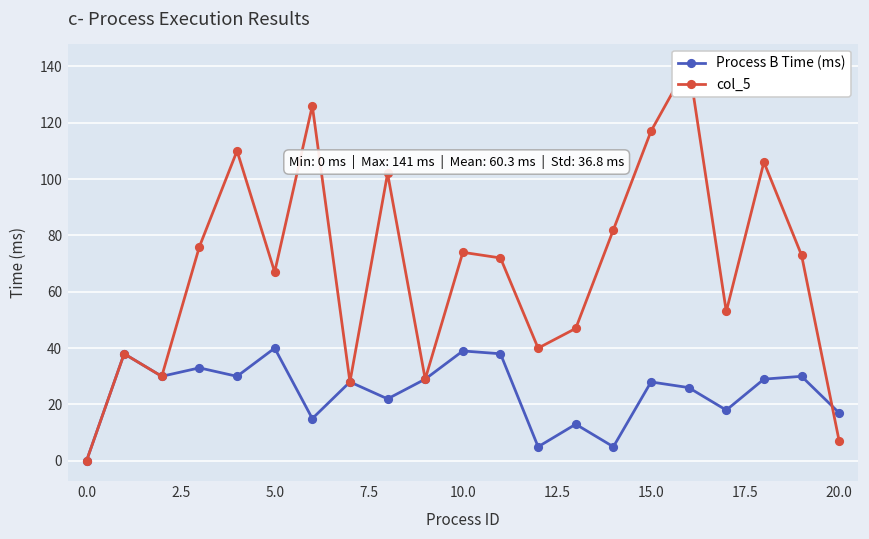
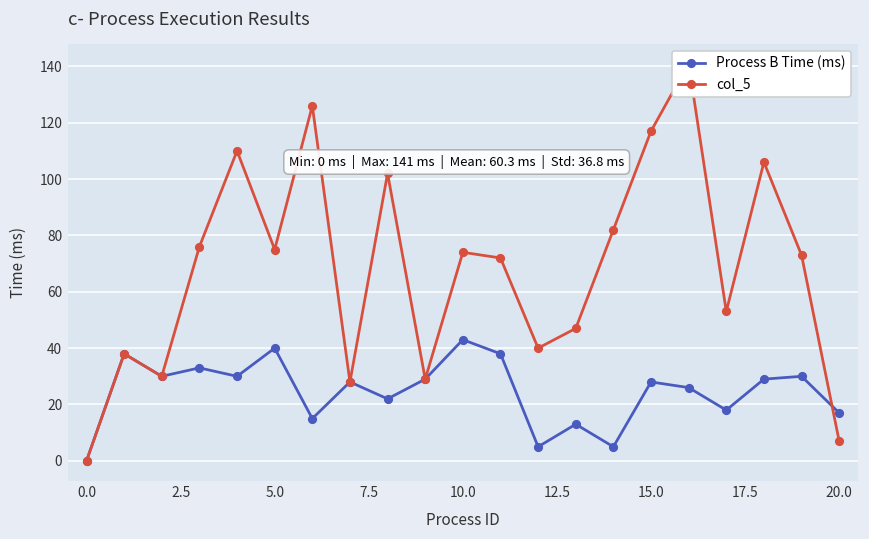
col_5, 5.0: 67 -> 75
Process B Time (ms), 10.0: 39 -> 43
